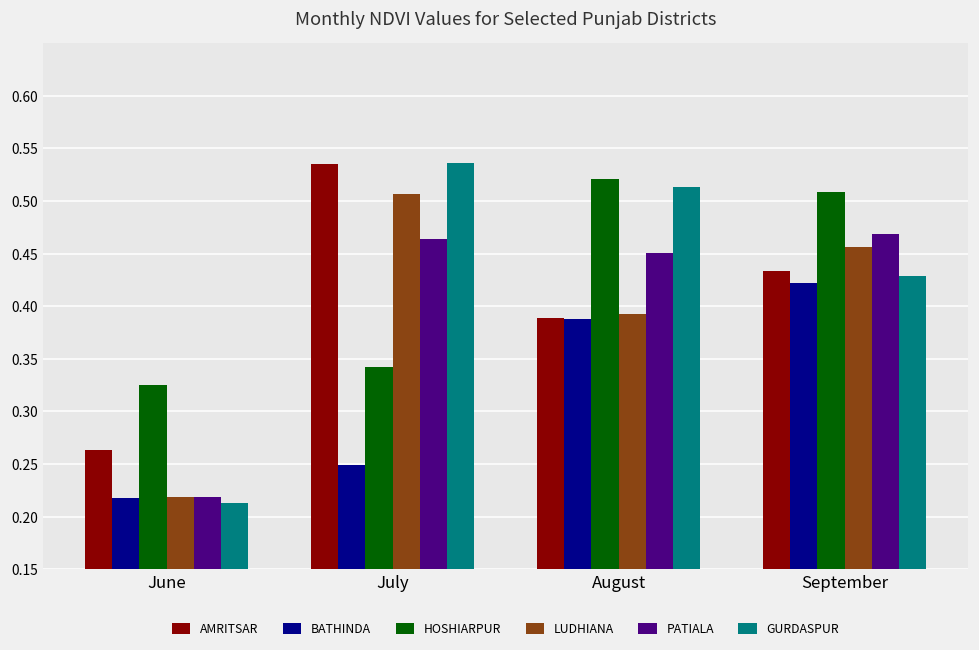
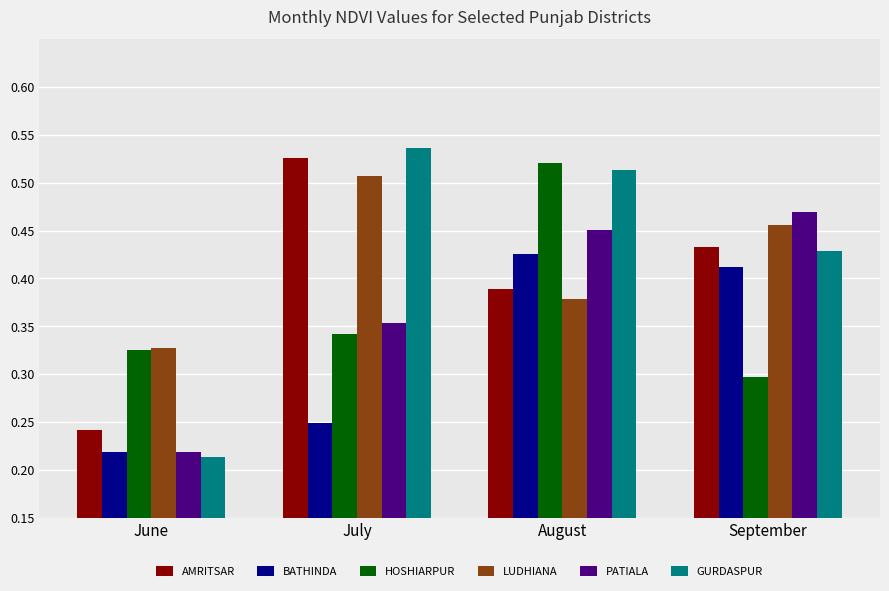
AMRITSAR, June: 0.26 -> 0.24
LUDHIANA, June: 0.22 -> 0.33
AMRITSAR, July: 0.54 -> 0.53
PATIALA, July: 0.46 -> 0.35
BATHINDA, August: 0.39 -> 0.43
LUDHIANA, August: 0.39 -> 0.38
BATHINDA, September: 0.42 -> 0.41
HOSHIARPUR, September: 0.51 -> 0.30
